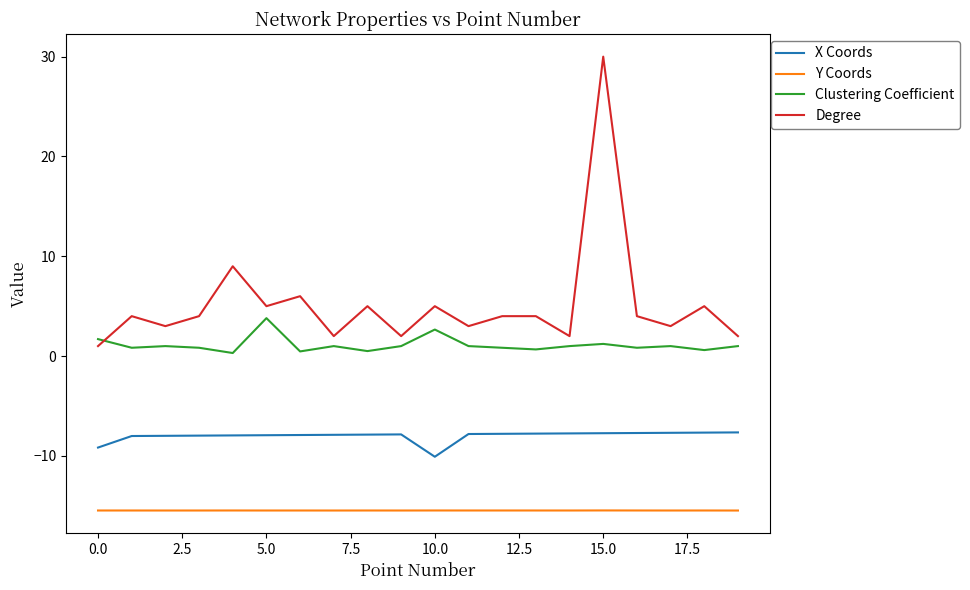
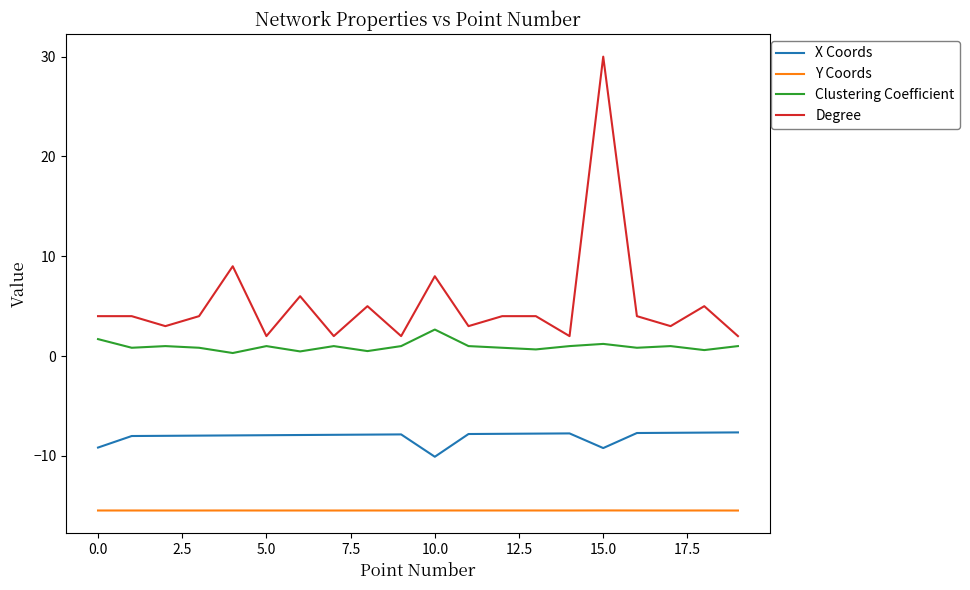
Degree, 0.0: 1 -> 4
Clustering Coefficient, 5.0: 4 -> 1
Degree, 5.0: 5 -> 2
Degree, 10.0: 5 -> 8
X Coords, 15.0: -8 -> -9
